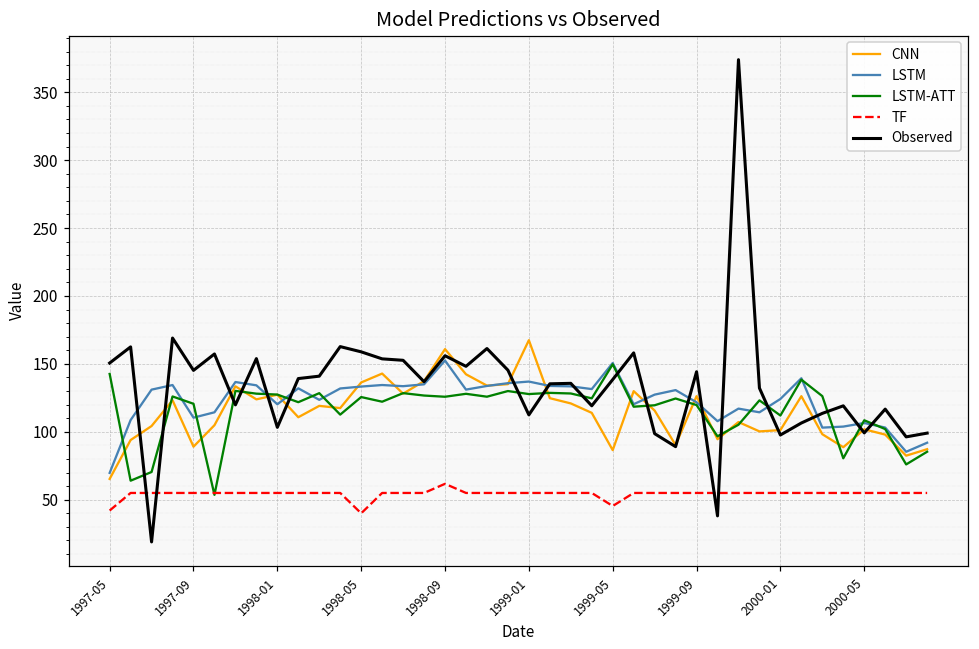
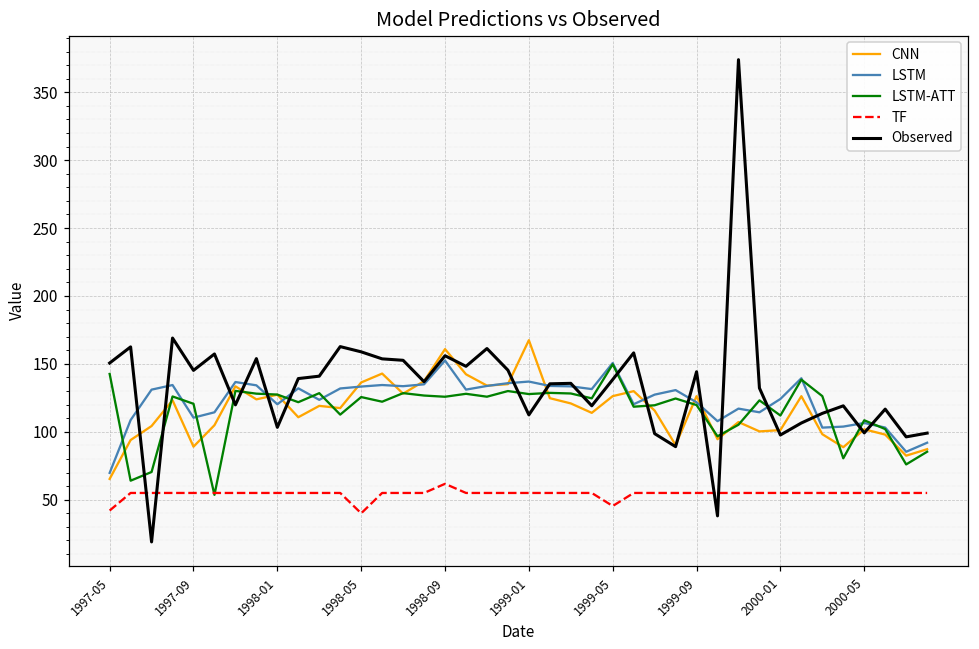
CNN, 1999-05: 86 -> 126
